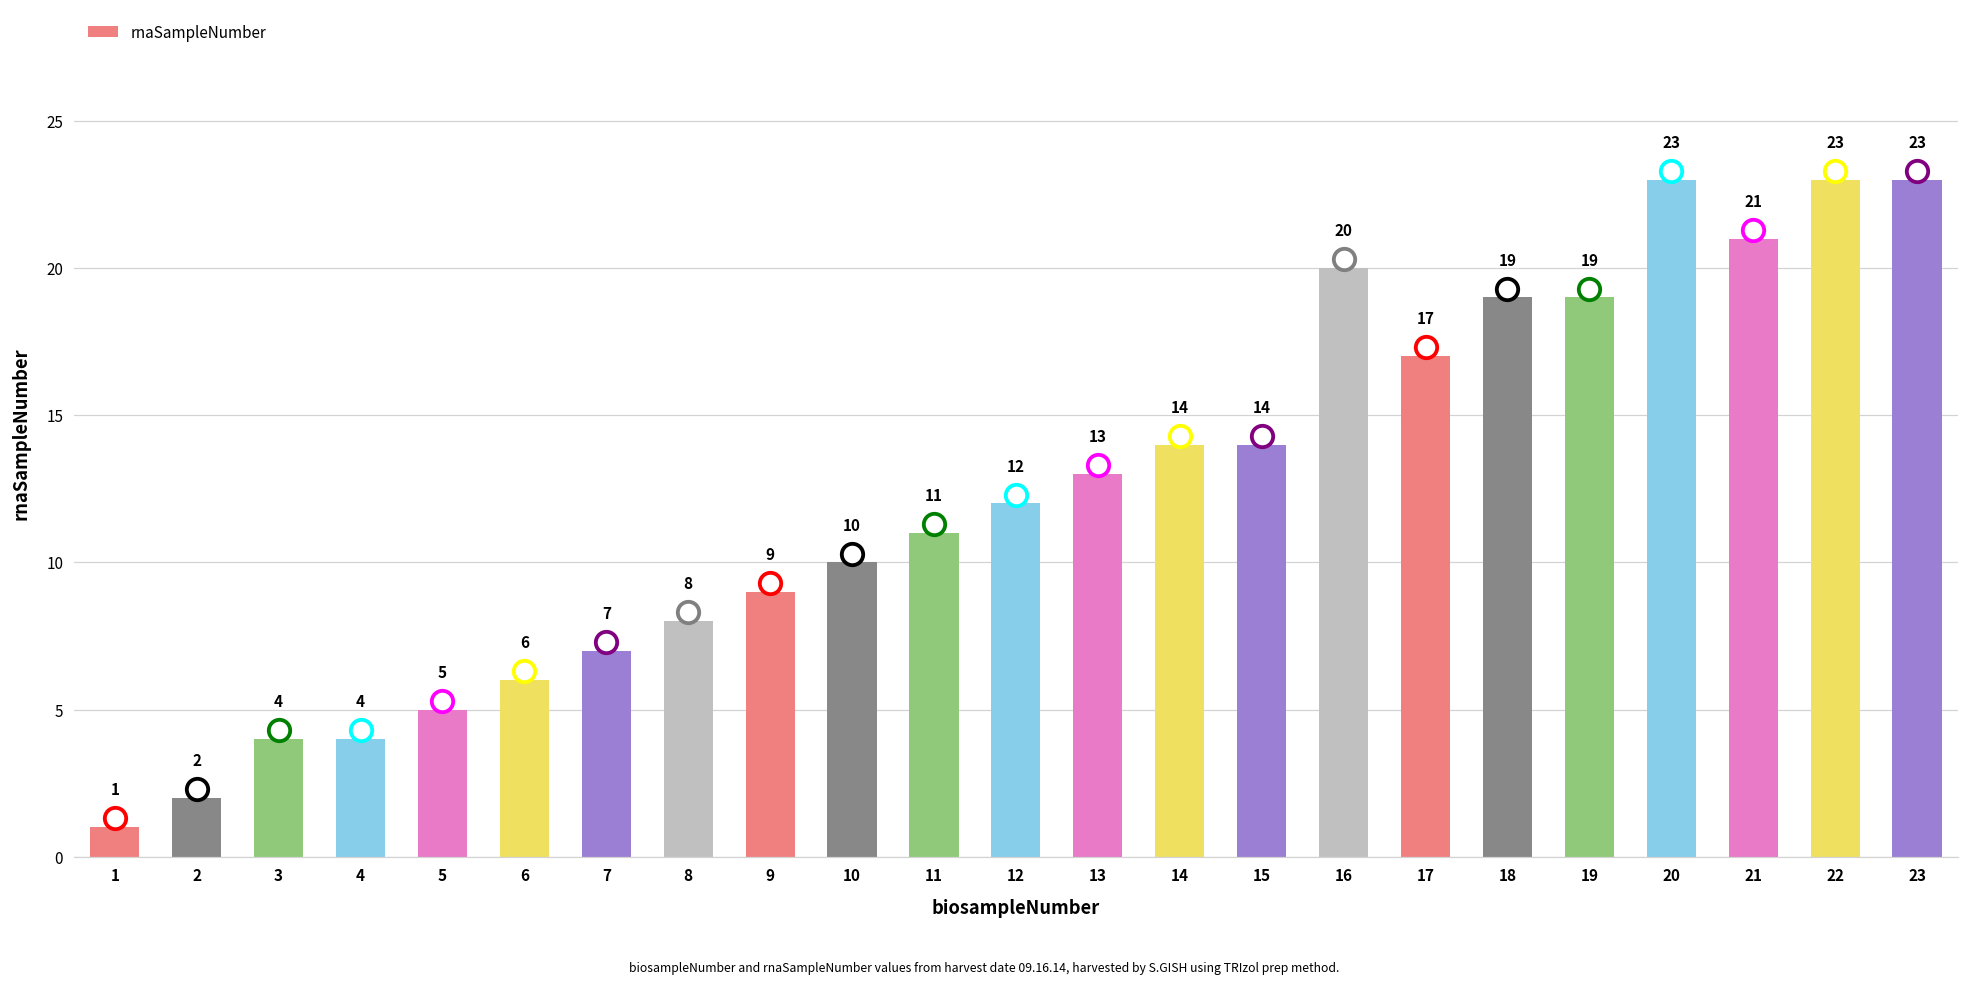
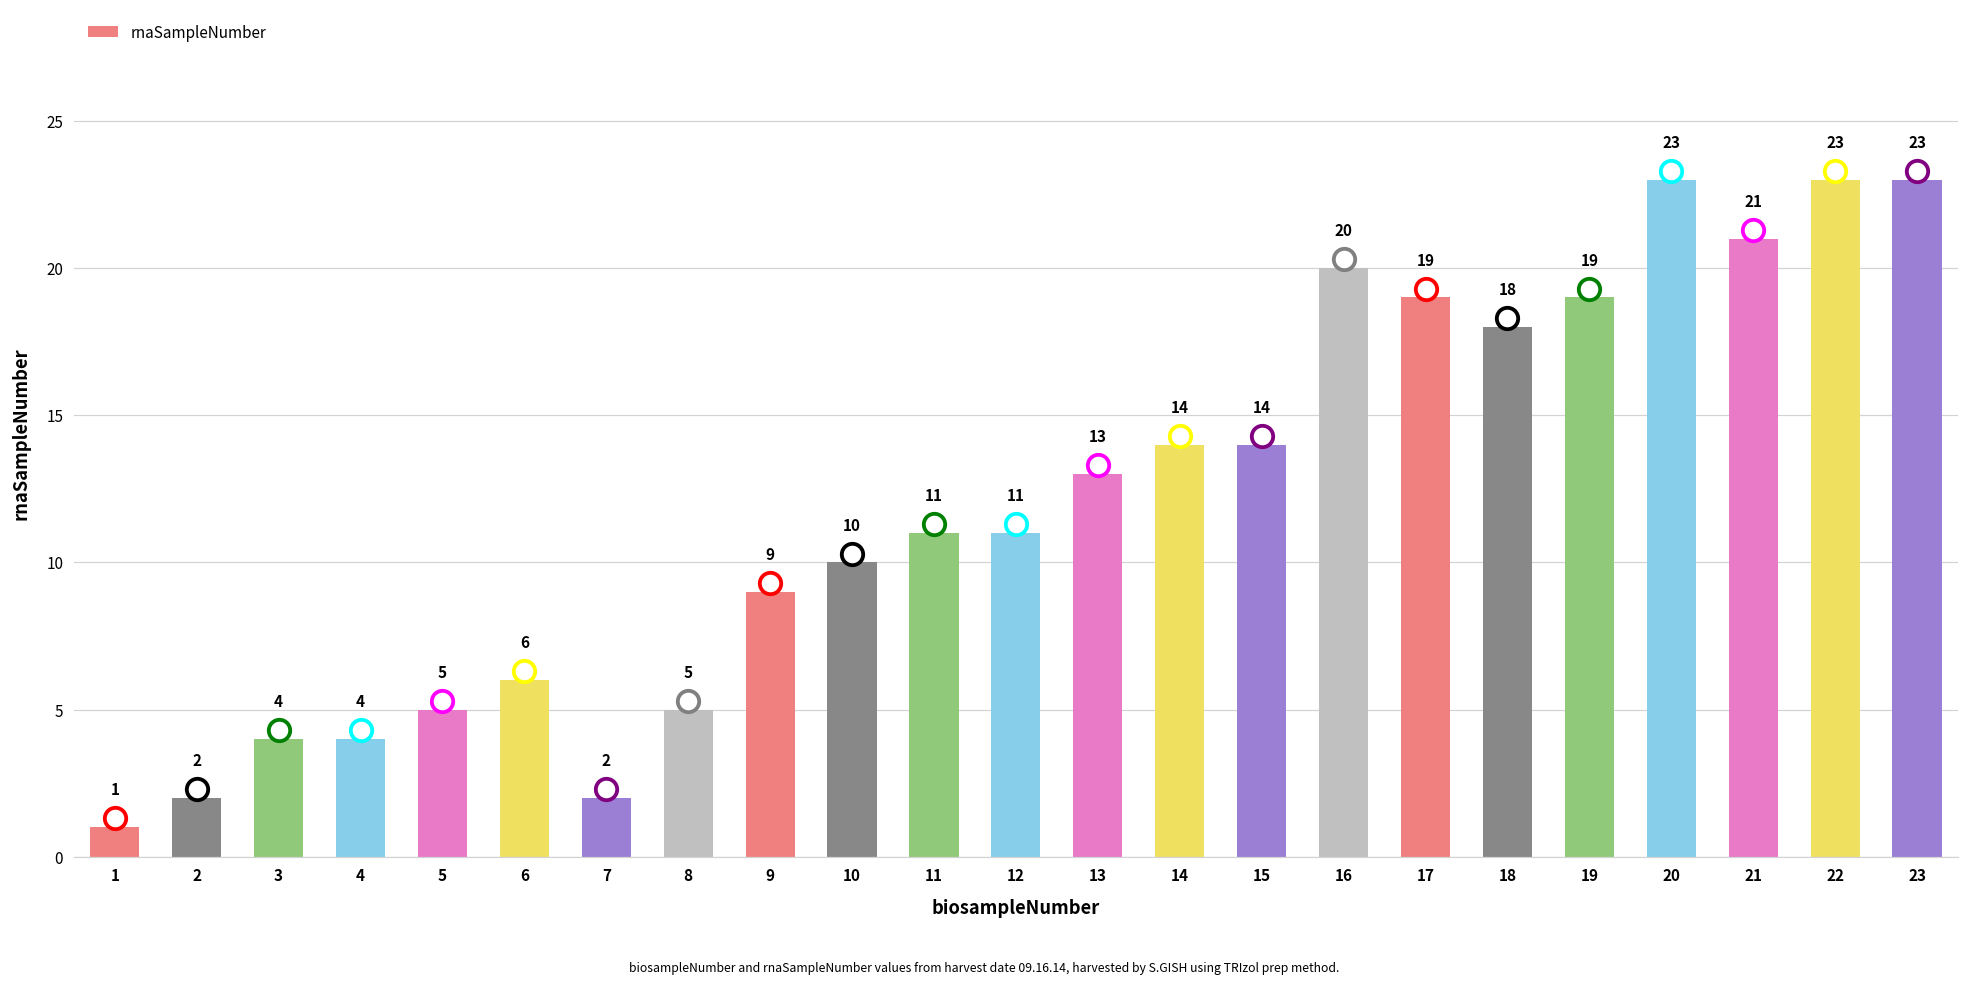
rnaSampleNumber, 7: 7 -> 2
rnaSampleNumber, 8: 8 -> 5
rnaSampleNumber, 12: 12 -> 11
rnaSampleNumber, 17: 17 -> 19
rnaSampleNumber, 18: 19 -> 18
